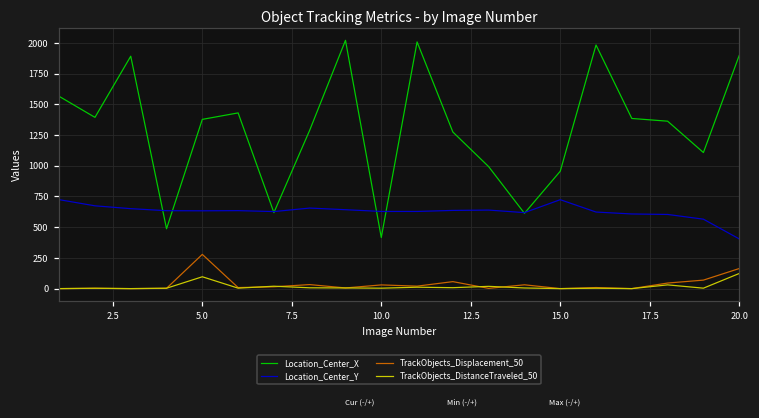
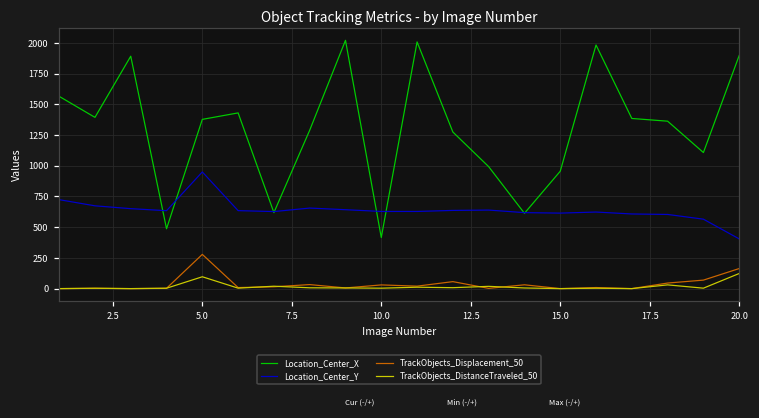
Location_Center_Y, 5.0: 630 -> 950
Location_Center_Y, 15.0: 720 -> 610
